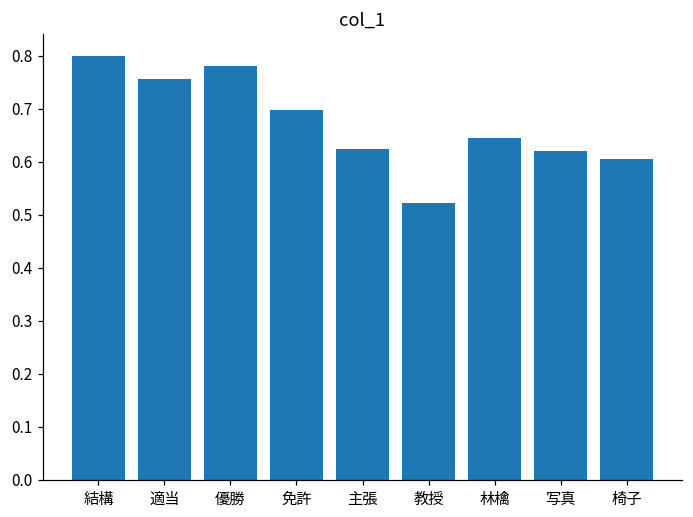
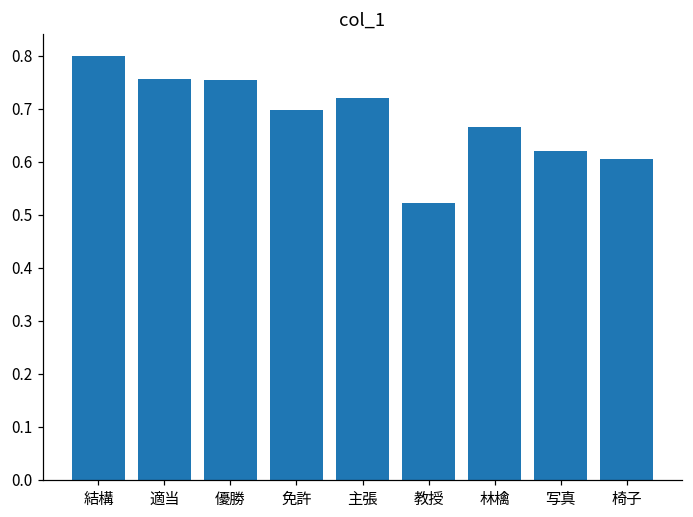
優勝: 0.78 -> 0.75
主張: 0.62 -> 0.72
林檎: 0.64 -> 0.66
